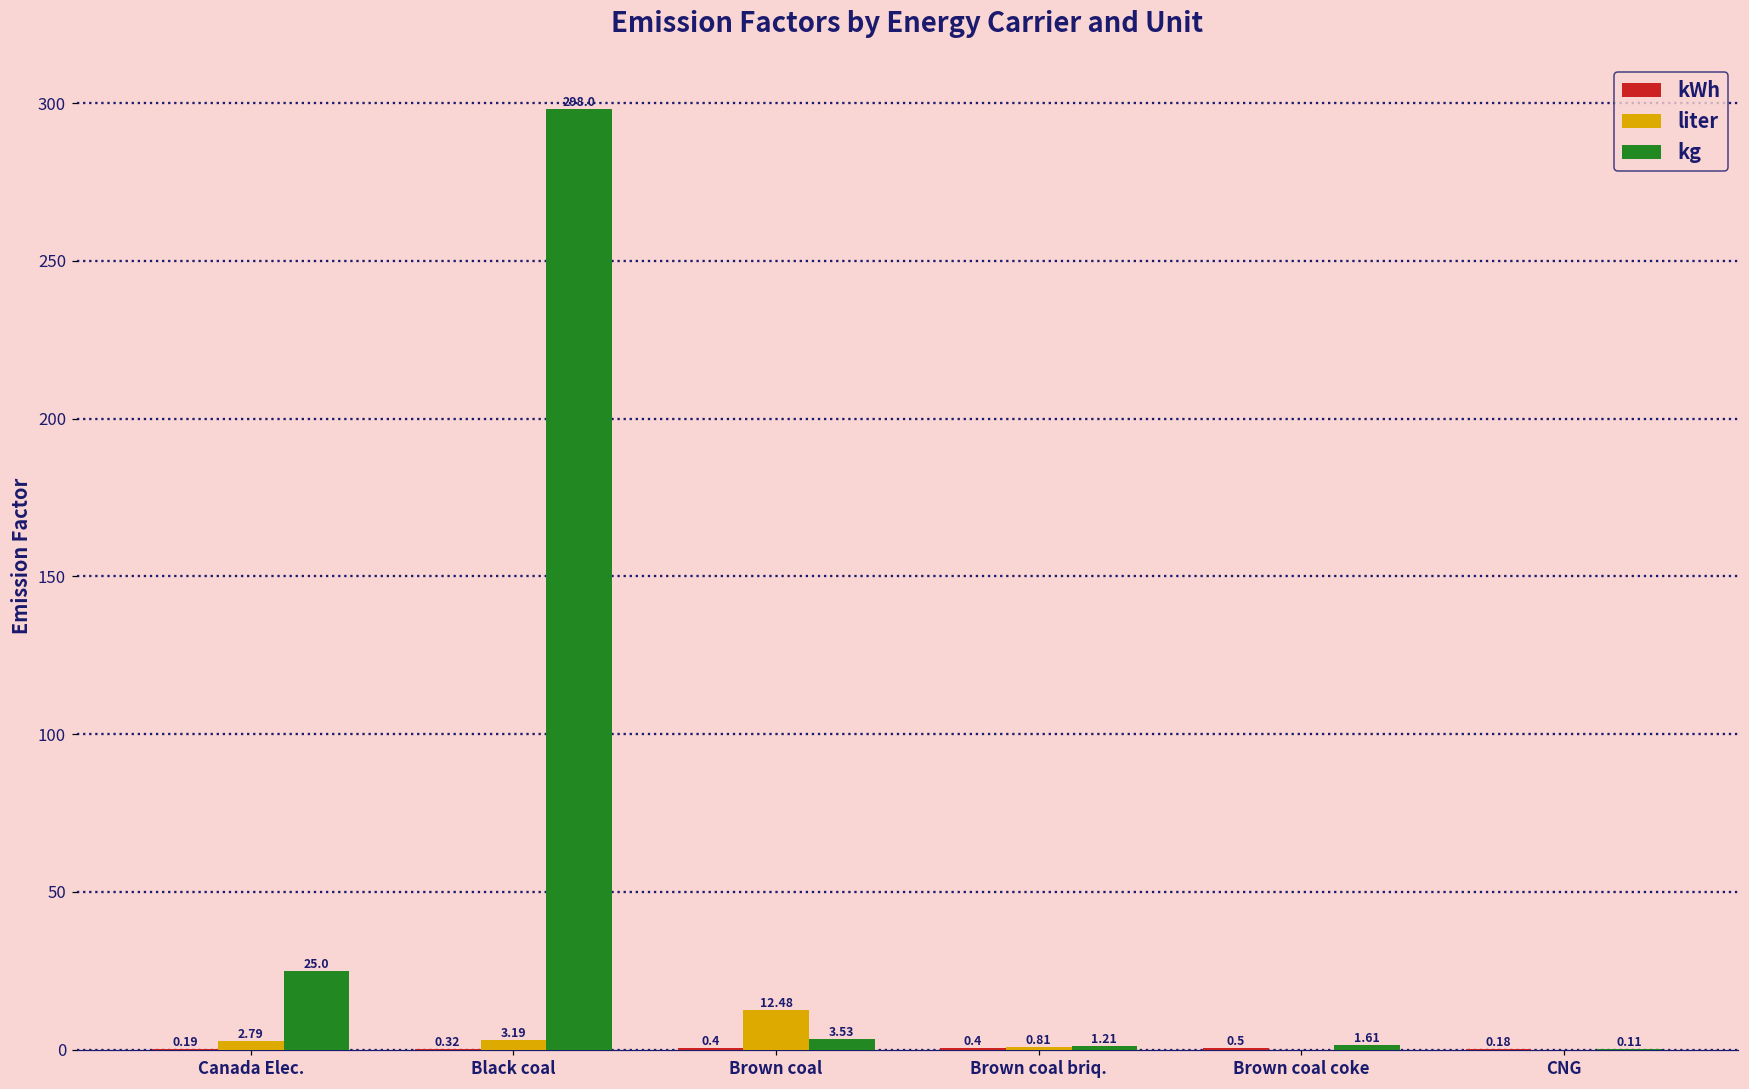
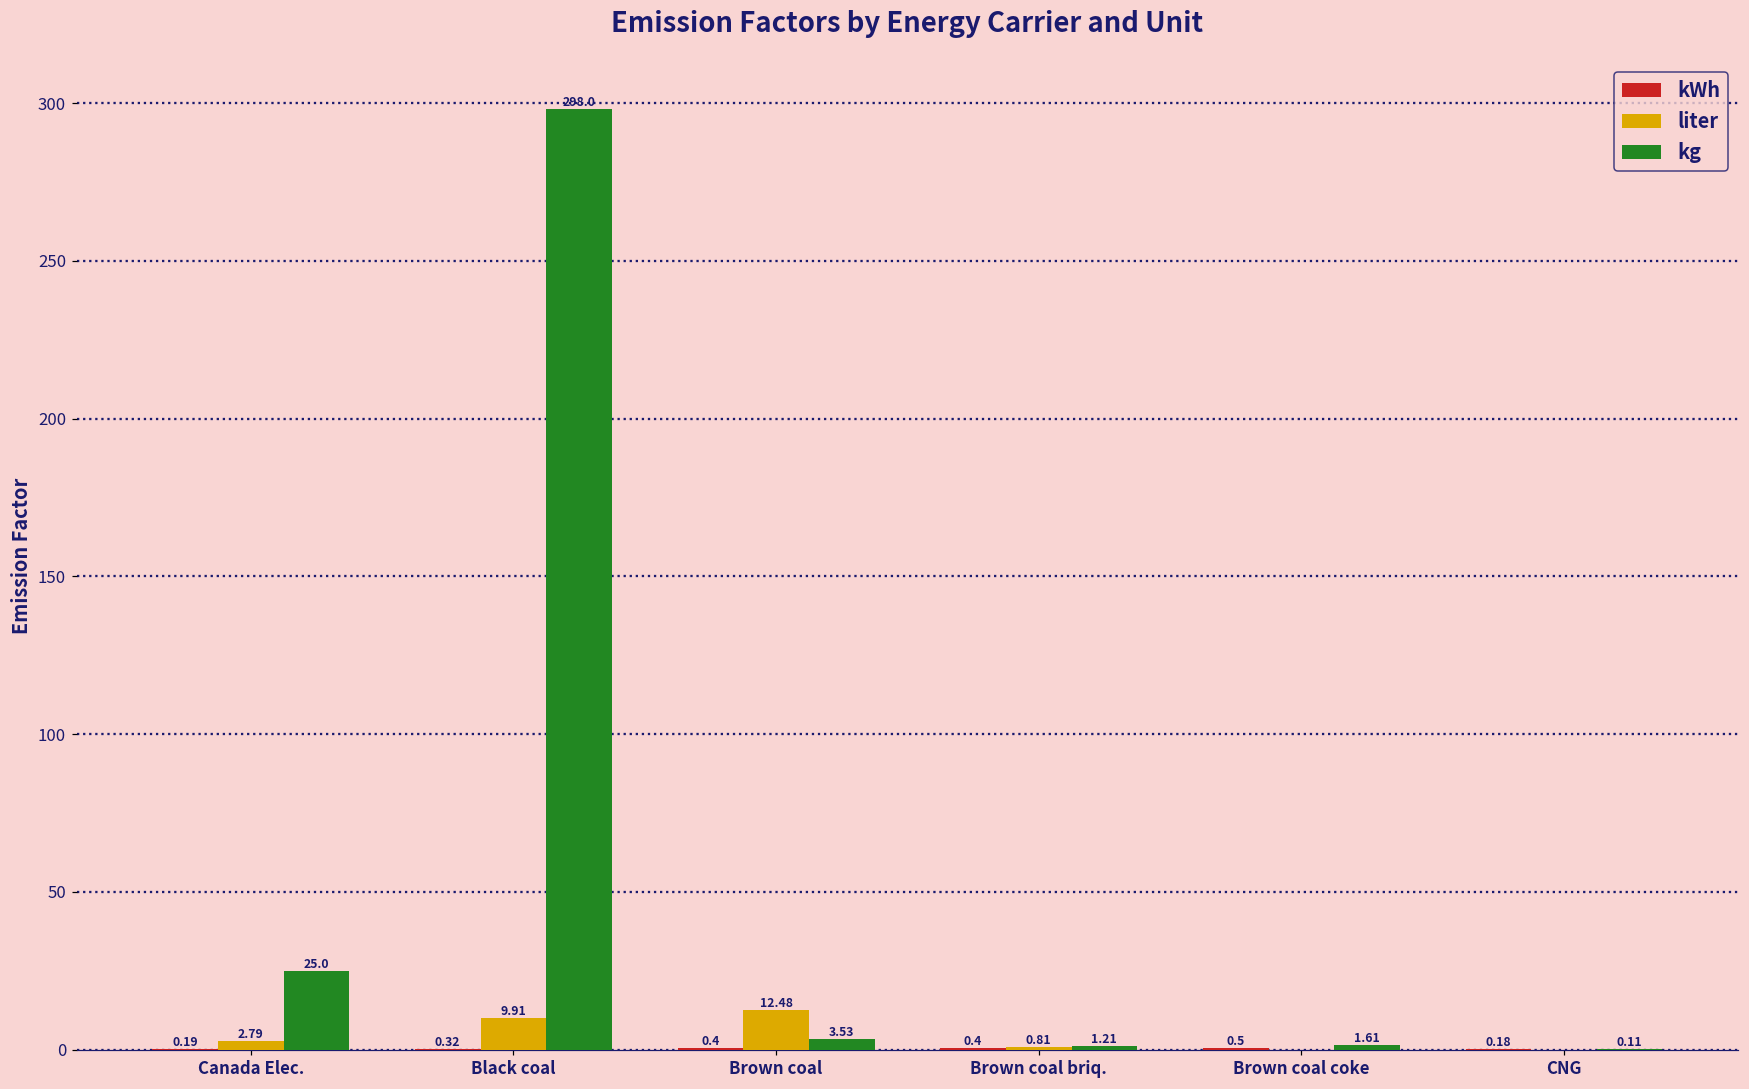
liter, Black coal: 3.19 -> 9.91
